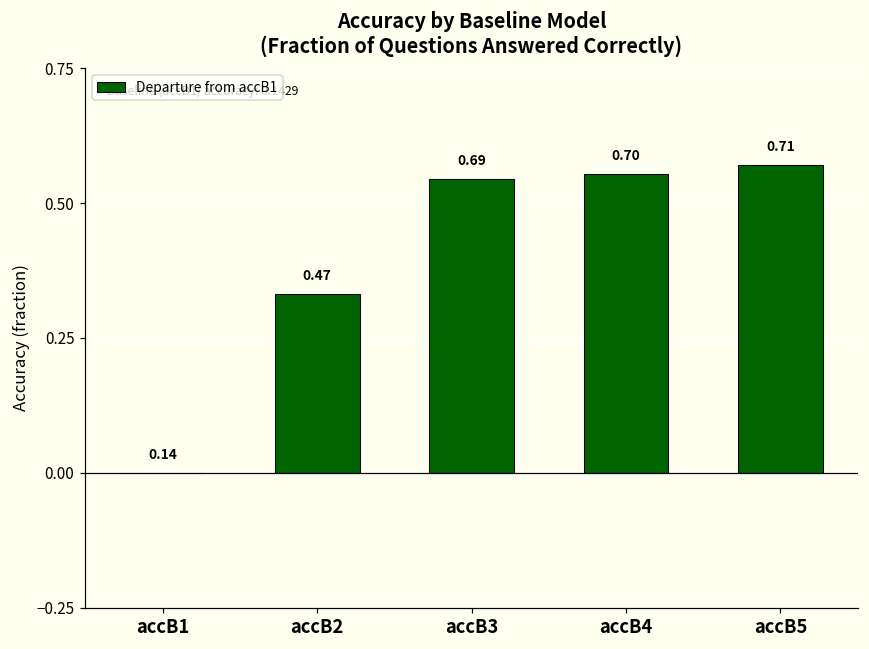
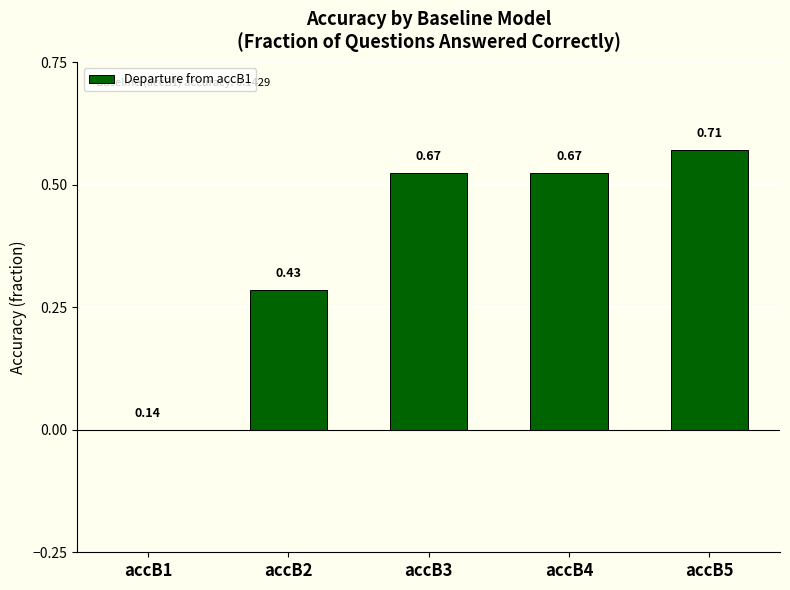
accB2: 0.47 -> 0.43
accB3: 0.69 -> 0.67
accB4: 0.70 -> 0.67
